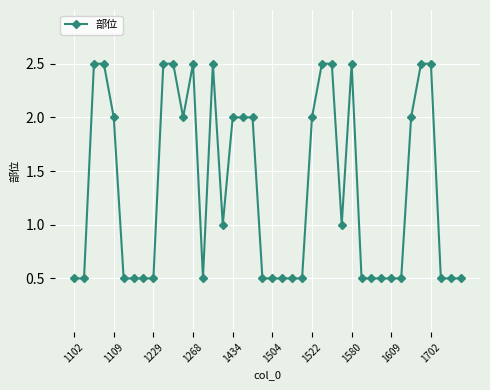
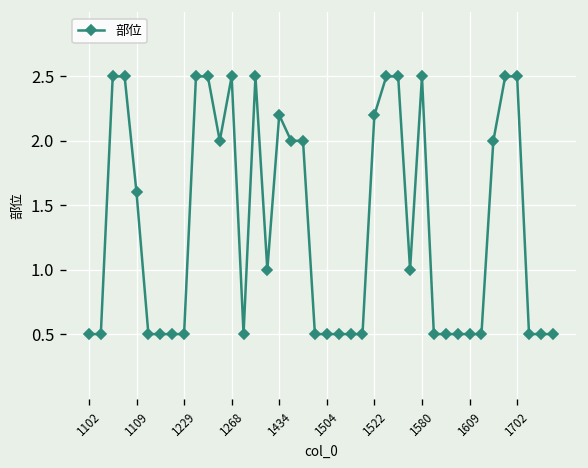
1109: 2.0 -> 1.6
1434: 2.0 -> 2.2
1522: 2.0 -> 2.2
